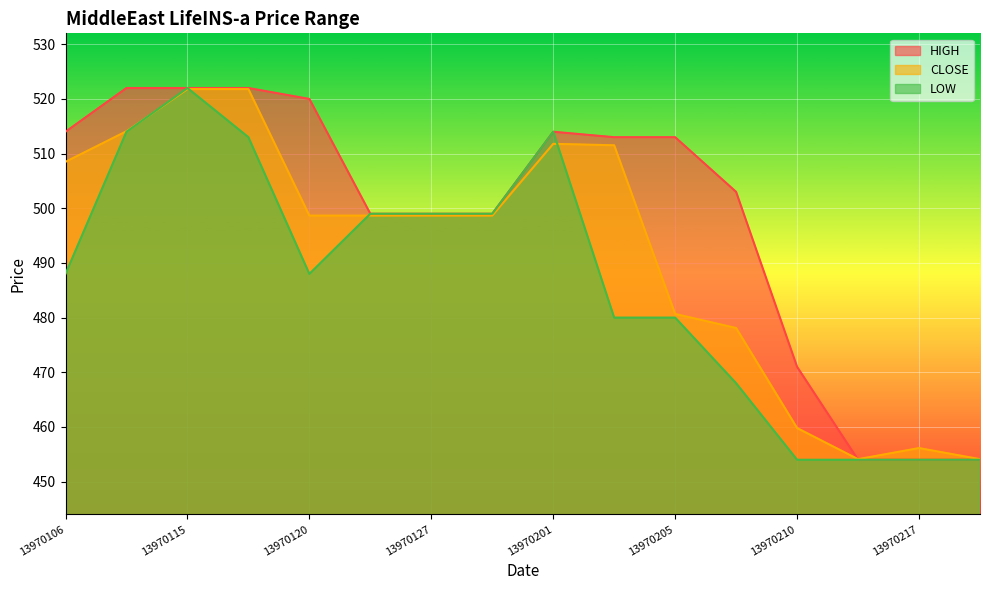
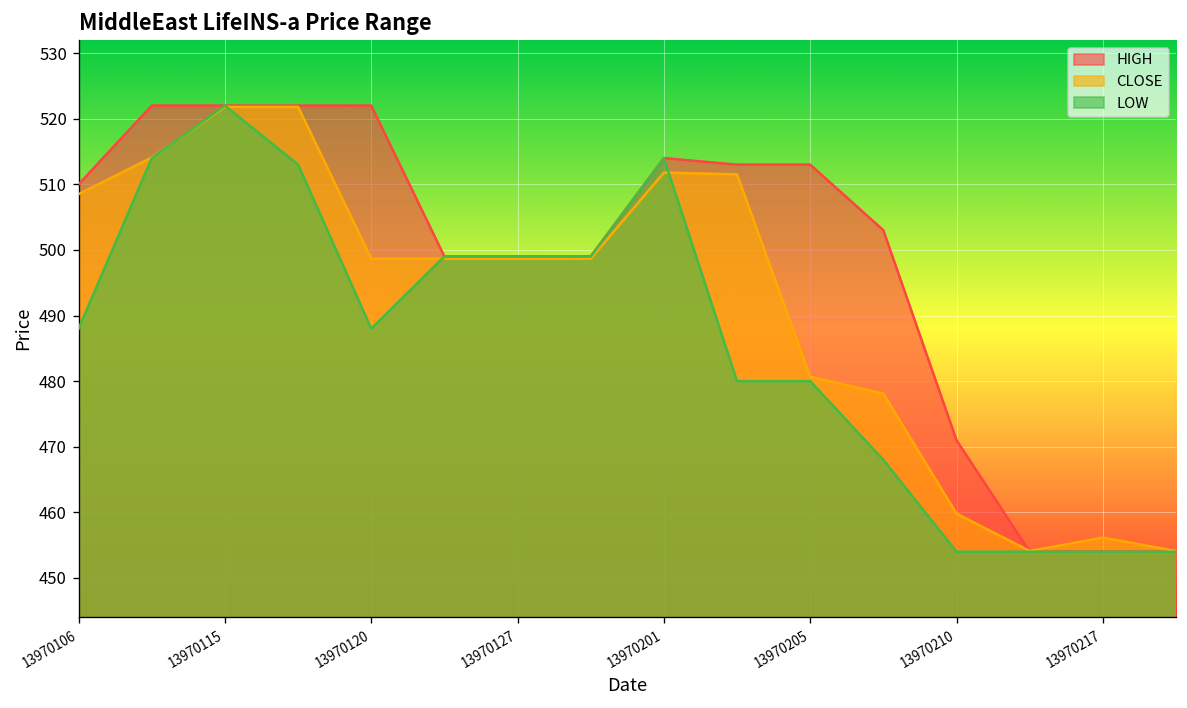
HIGH, 13970106: 514 -> 510
HIGH, 13970120: 520 -> 522
